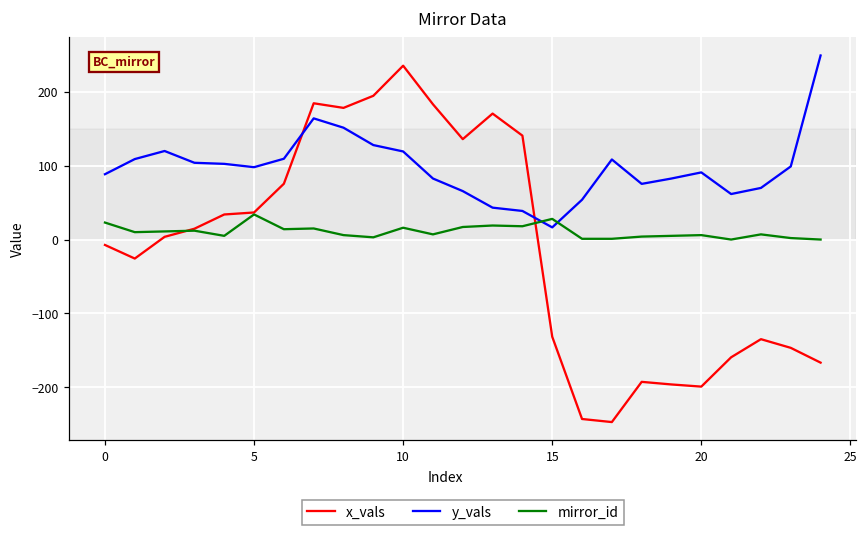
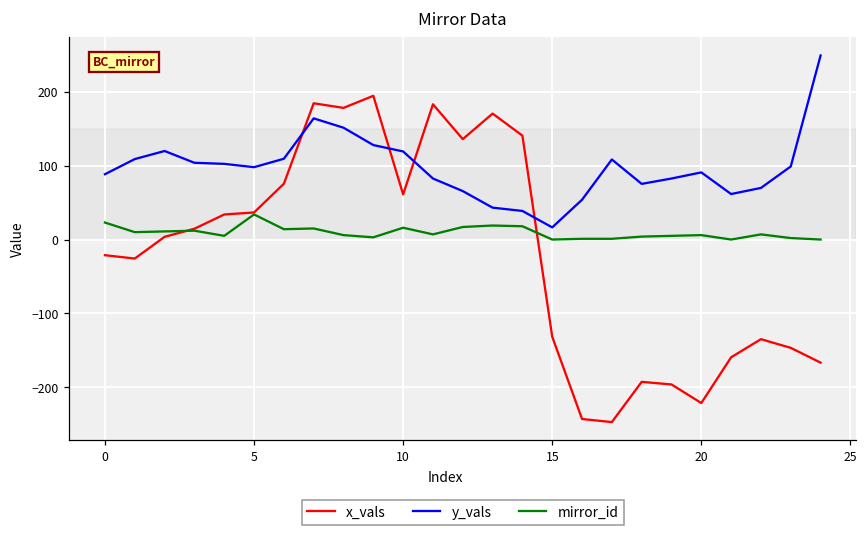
x_vals, 0: -10 -> -20
x_vals, 10: 240 -> 60
mirror_id, 15: 30 -> 0
x_vals, 20: -200 -> -220
